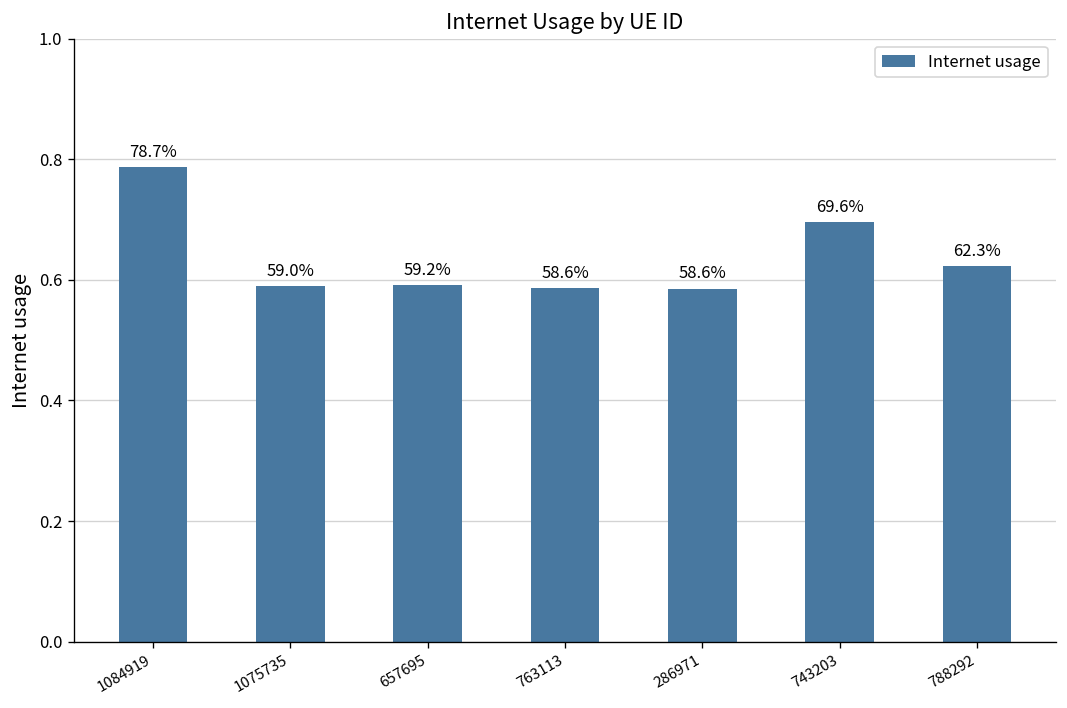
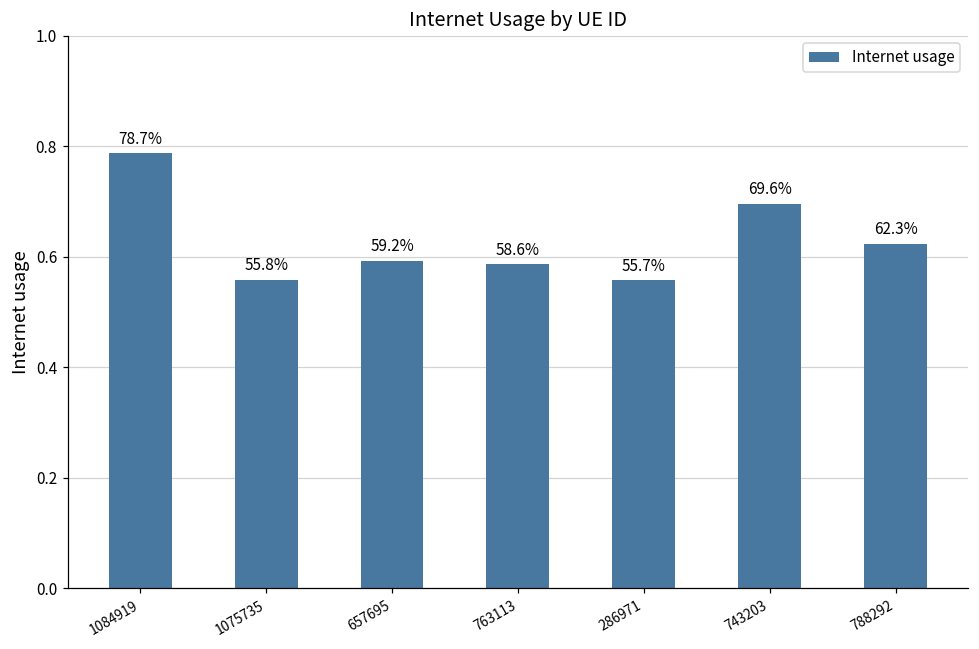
1075735: 59.0% -> 55.8%
286971: 58.6% -> 55.7%
